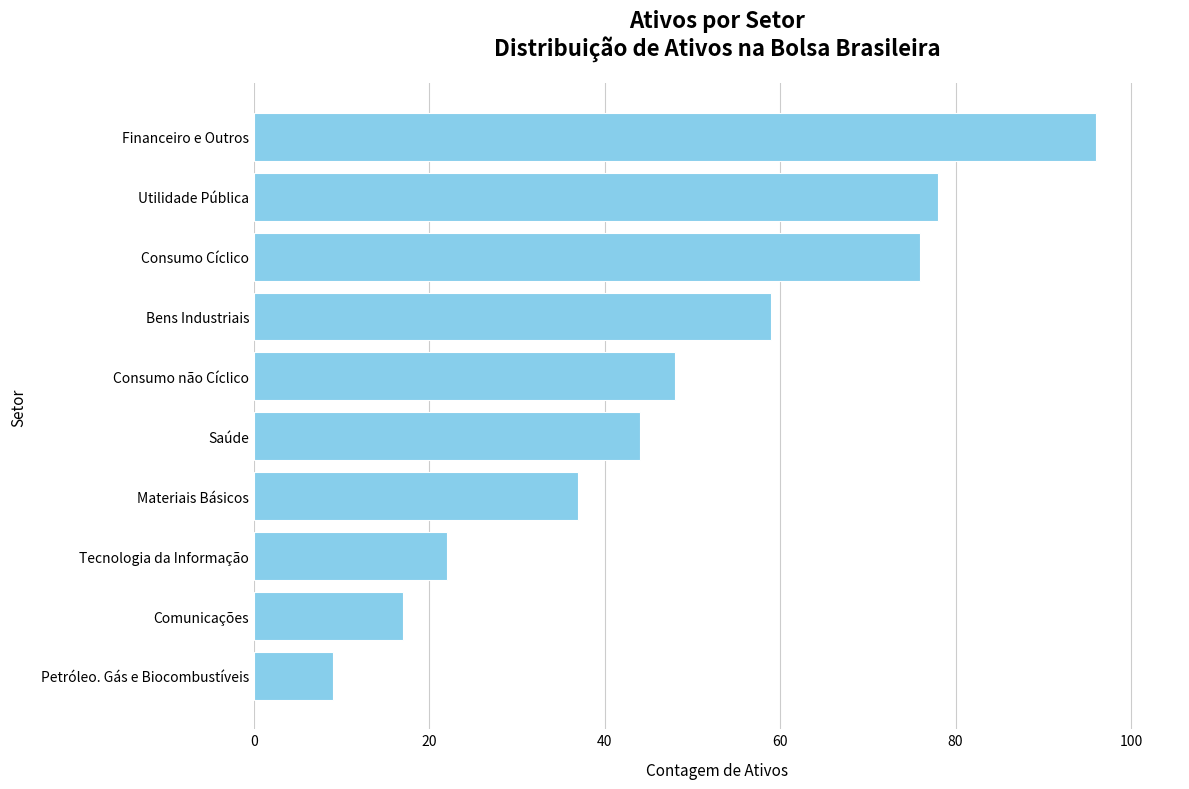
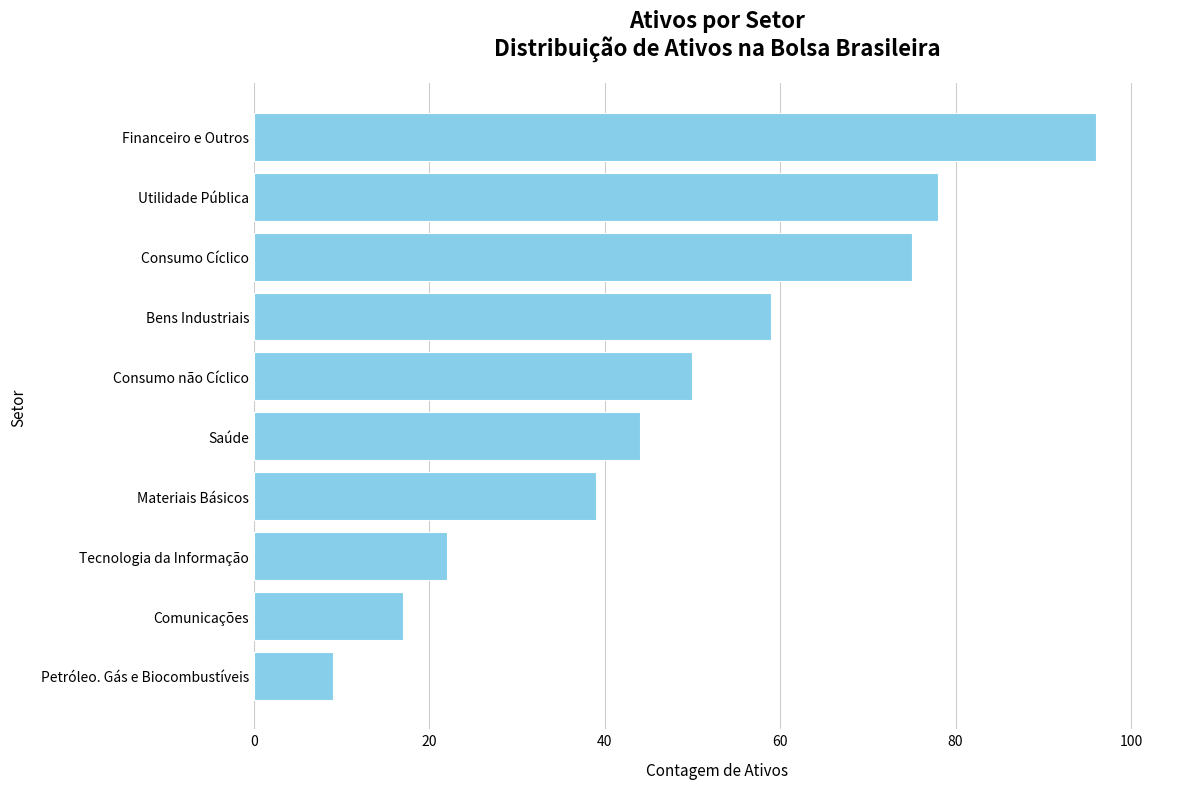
Consumo Cíclico: 76 -> 75
Consumo não Cíclico: 48 -> 50
Materiais Básicos: 37 -> 39
